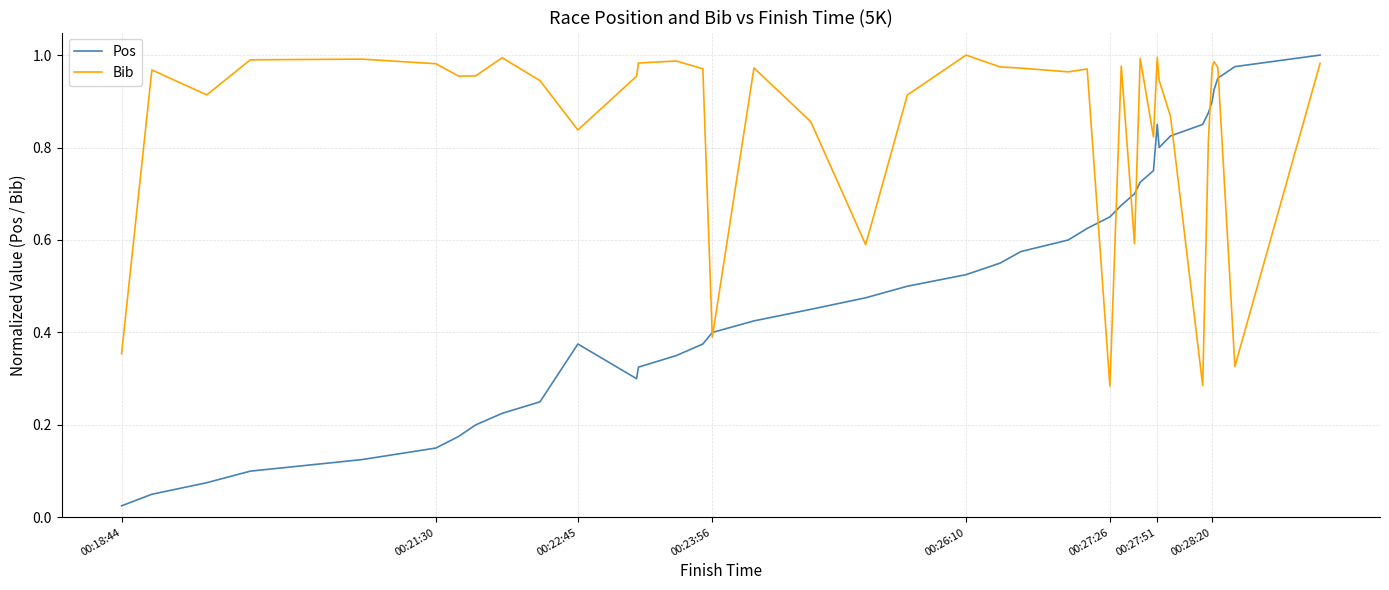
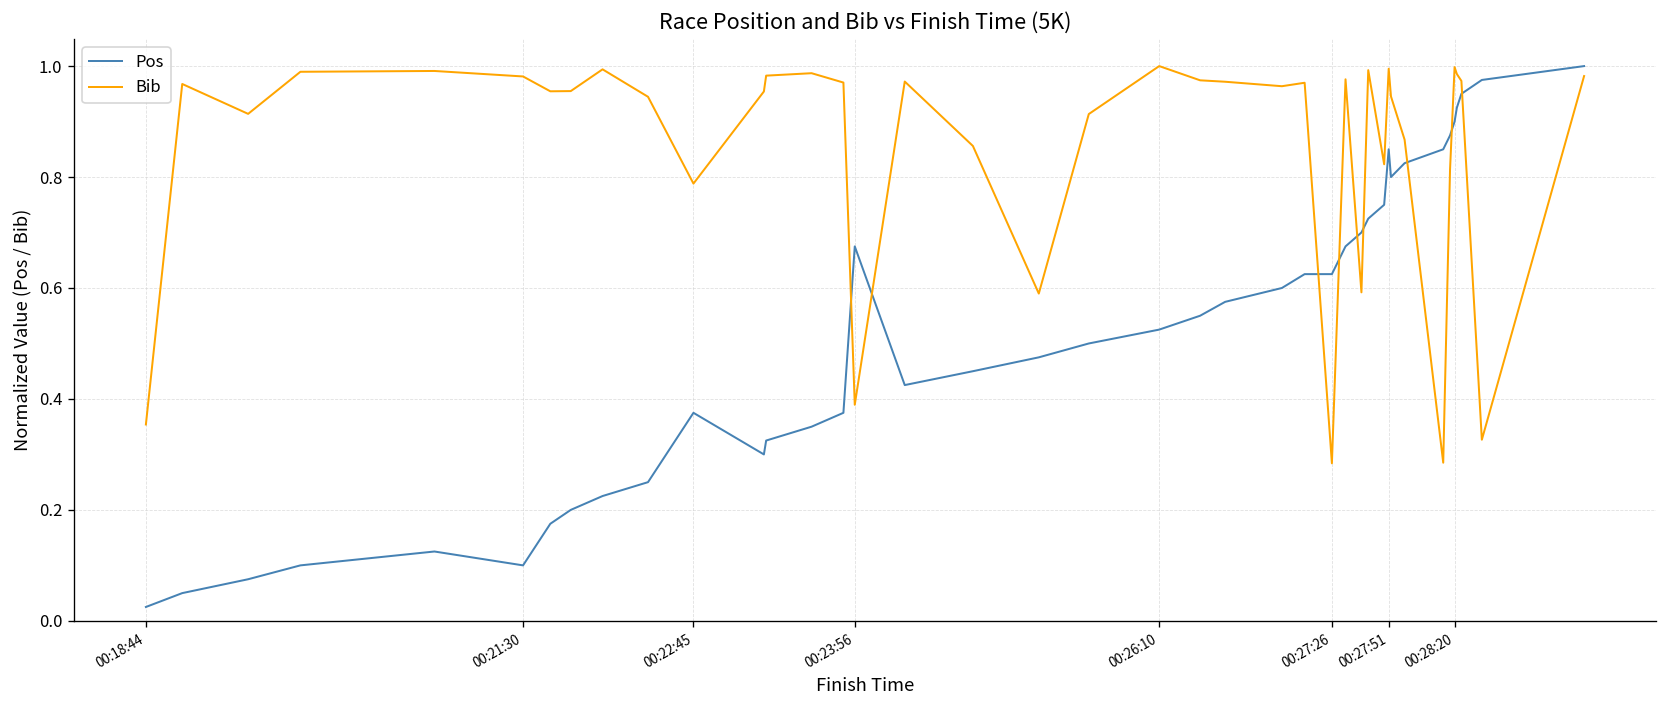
Pos, 00:21:30: 0.15 -> 0.10
Bib, 00:22:45: 0.84 -> 0.79
Pos, 00:23:56: 0.40 -> 0.68
Pos, 00:27:26: 0.65 -> 0.63
Bib, 00:28:20: 0.97 -> 1.00
